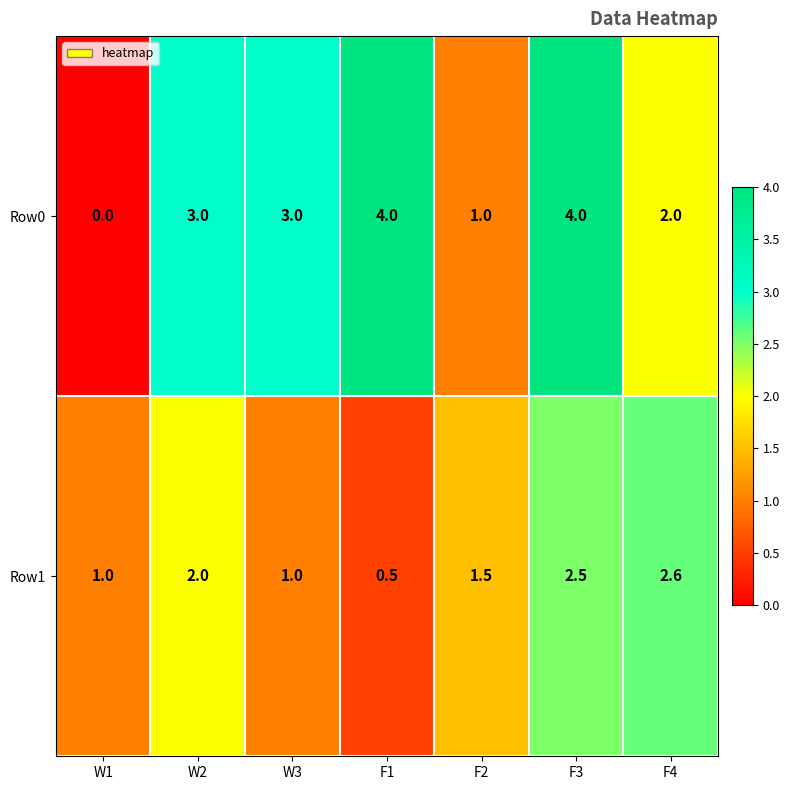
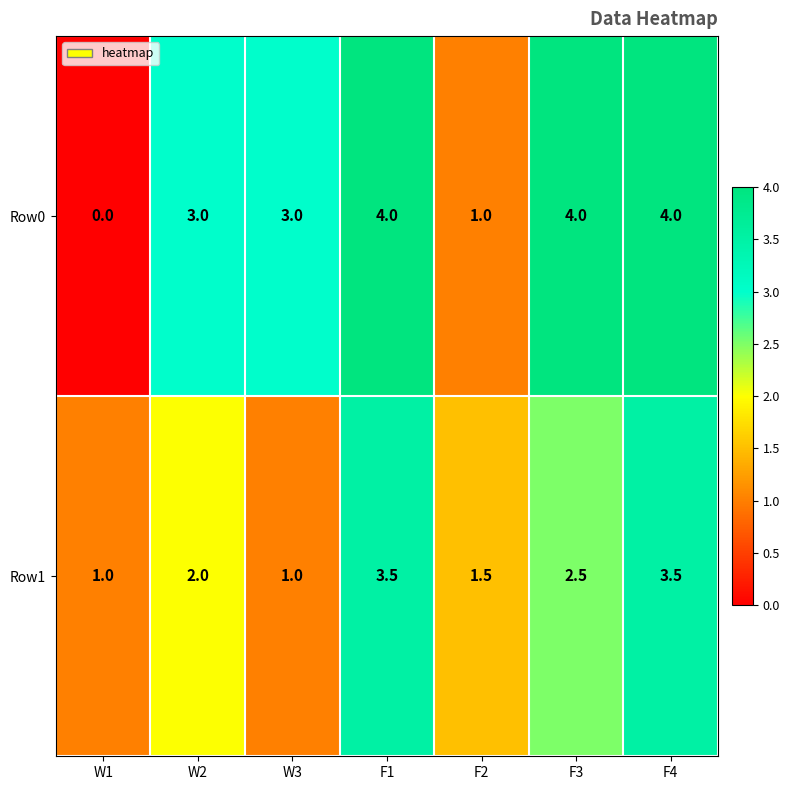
Row0, F4: 2.0 -> 4.0
Row1, F1: 0.5 -> 3.5
Row1, F4: 2.6 -> 3.5
